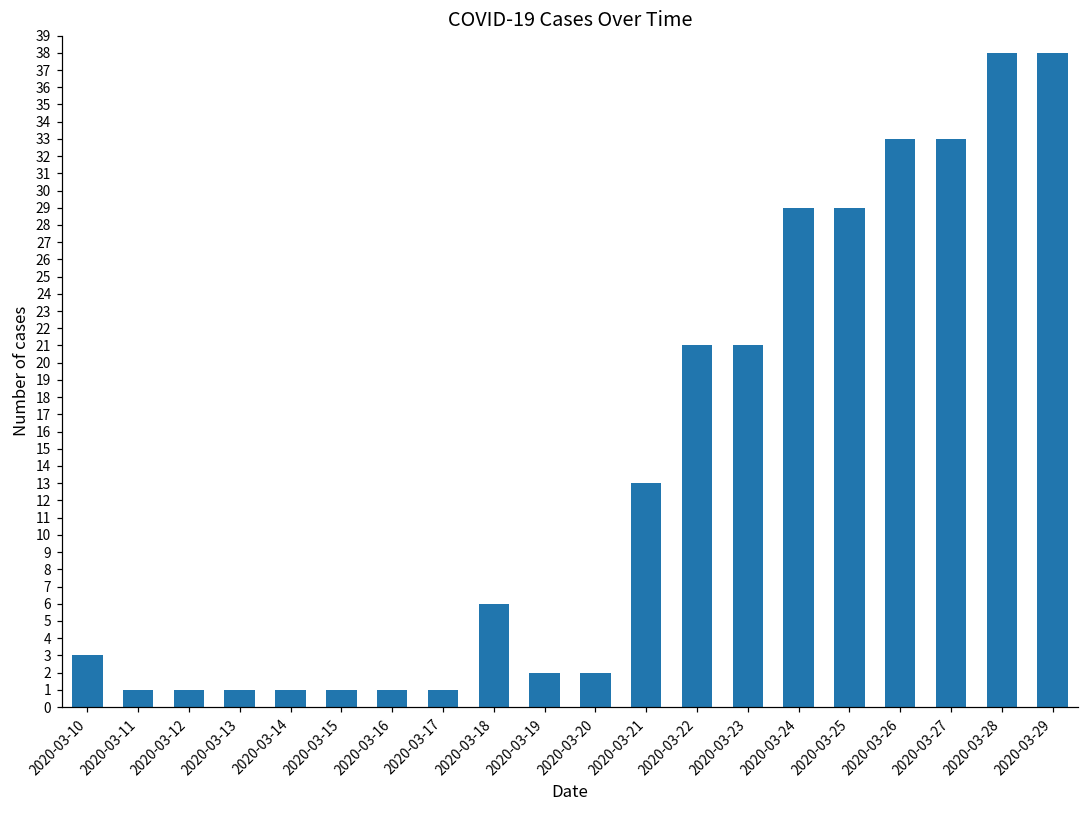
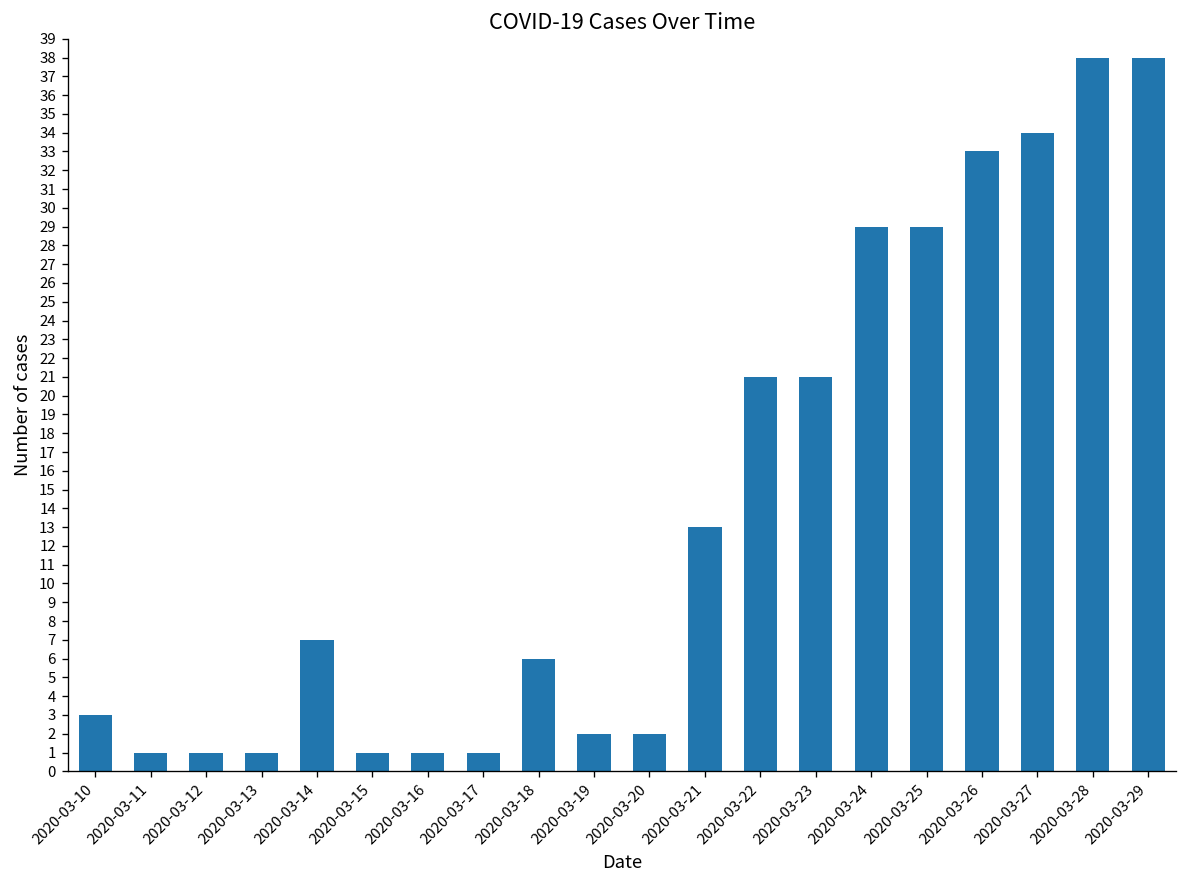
2020-03-14: 1 -> 7
2020-03-27: 33 -> 34
